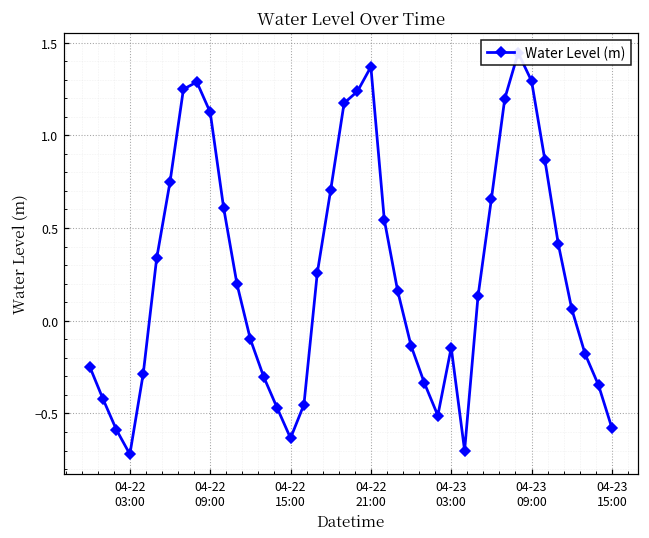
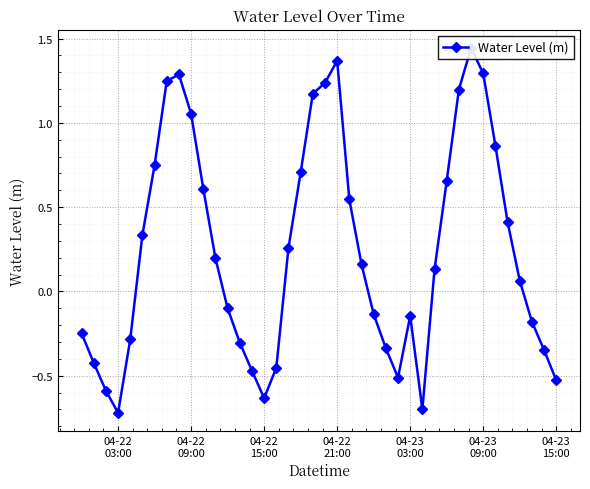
04-22 09:00: 1.12 -> 1.05
04-23 15:00: -0.58 -> -0.53
